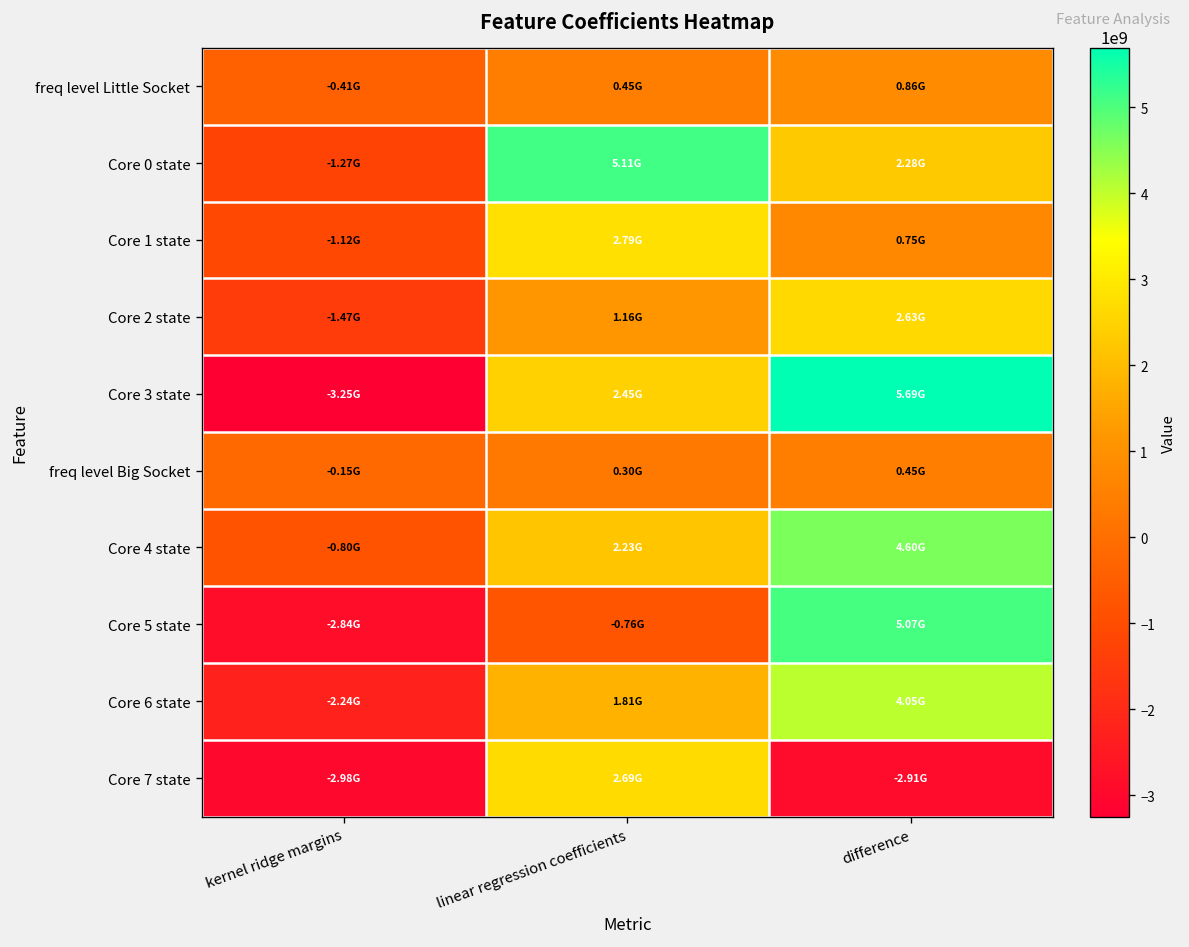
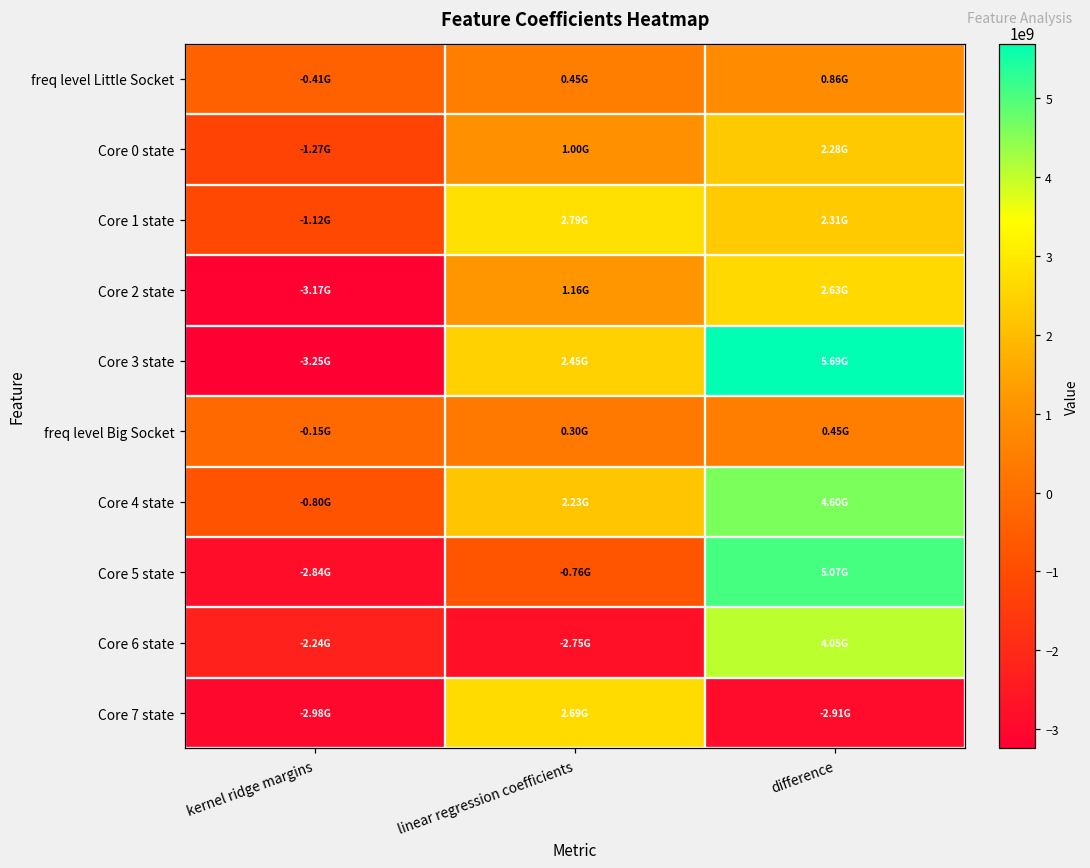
Core 0 state, linear regression coefficients: 5.11G -> 1.00G
Core 1 state, difference: 0.75G -> 2.31G
Core 2 state, kernel ridge margins: -1.47G -> -3.17G
Core 6 state, linear regression coefficients: 1.81G -> -2.75G
